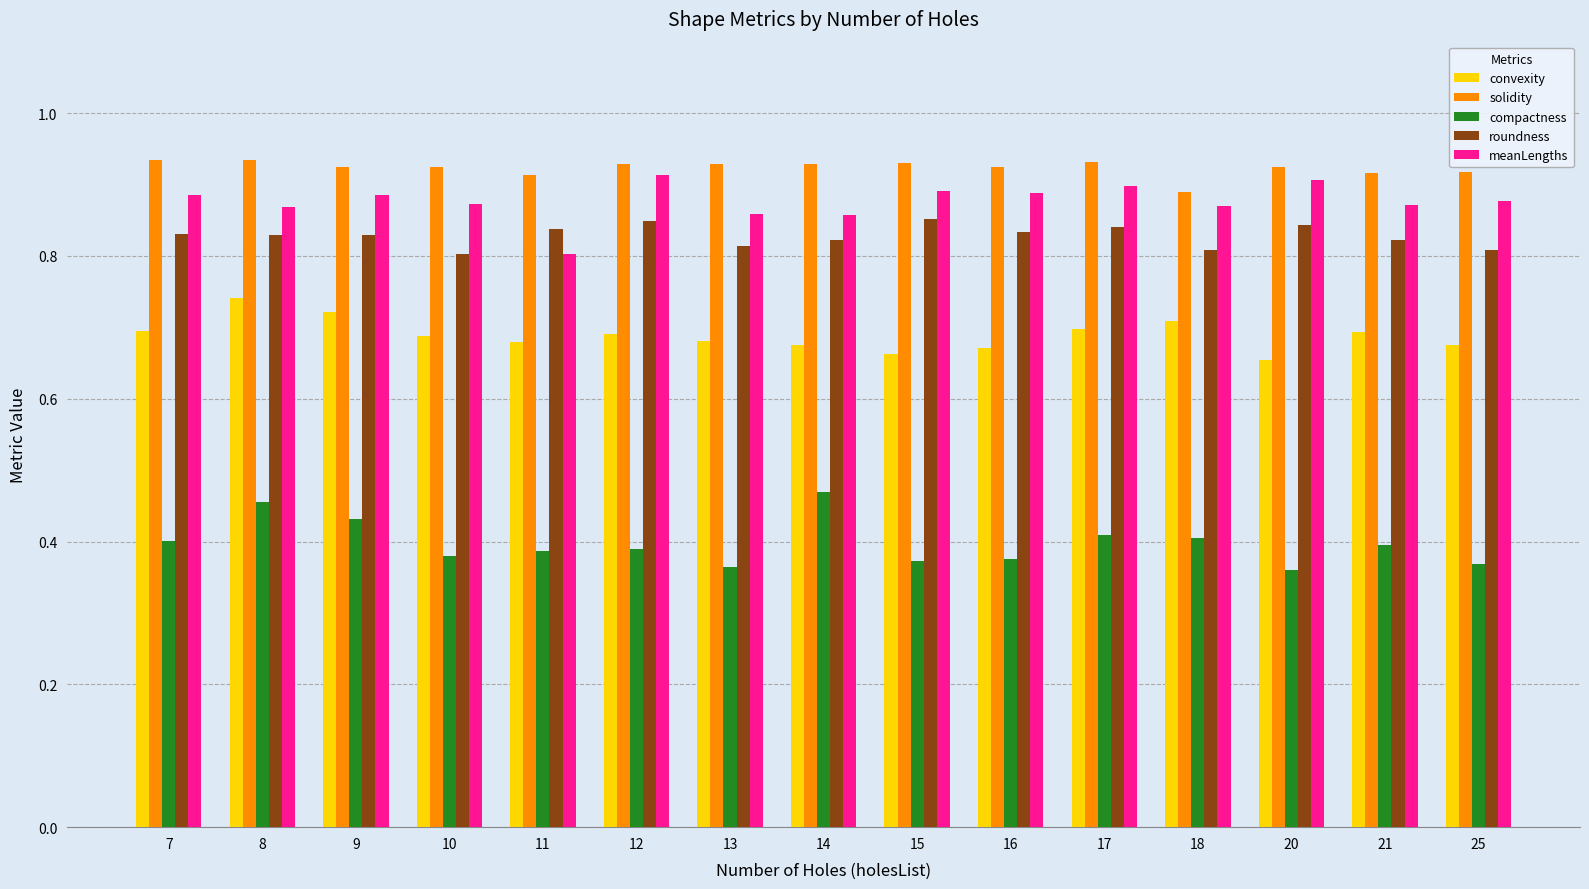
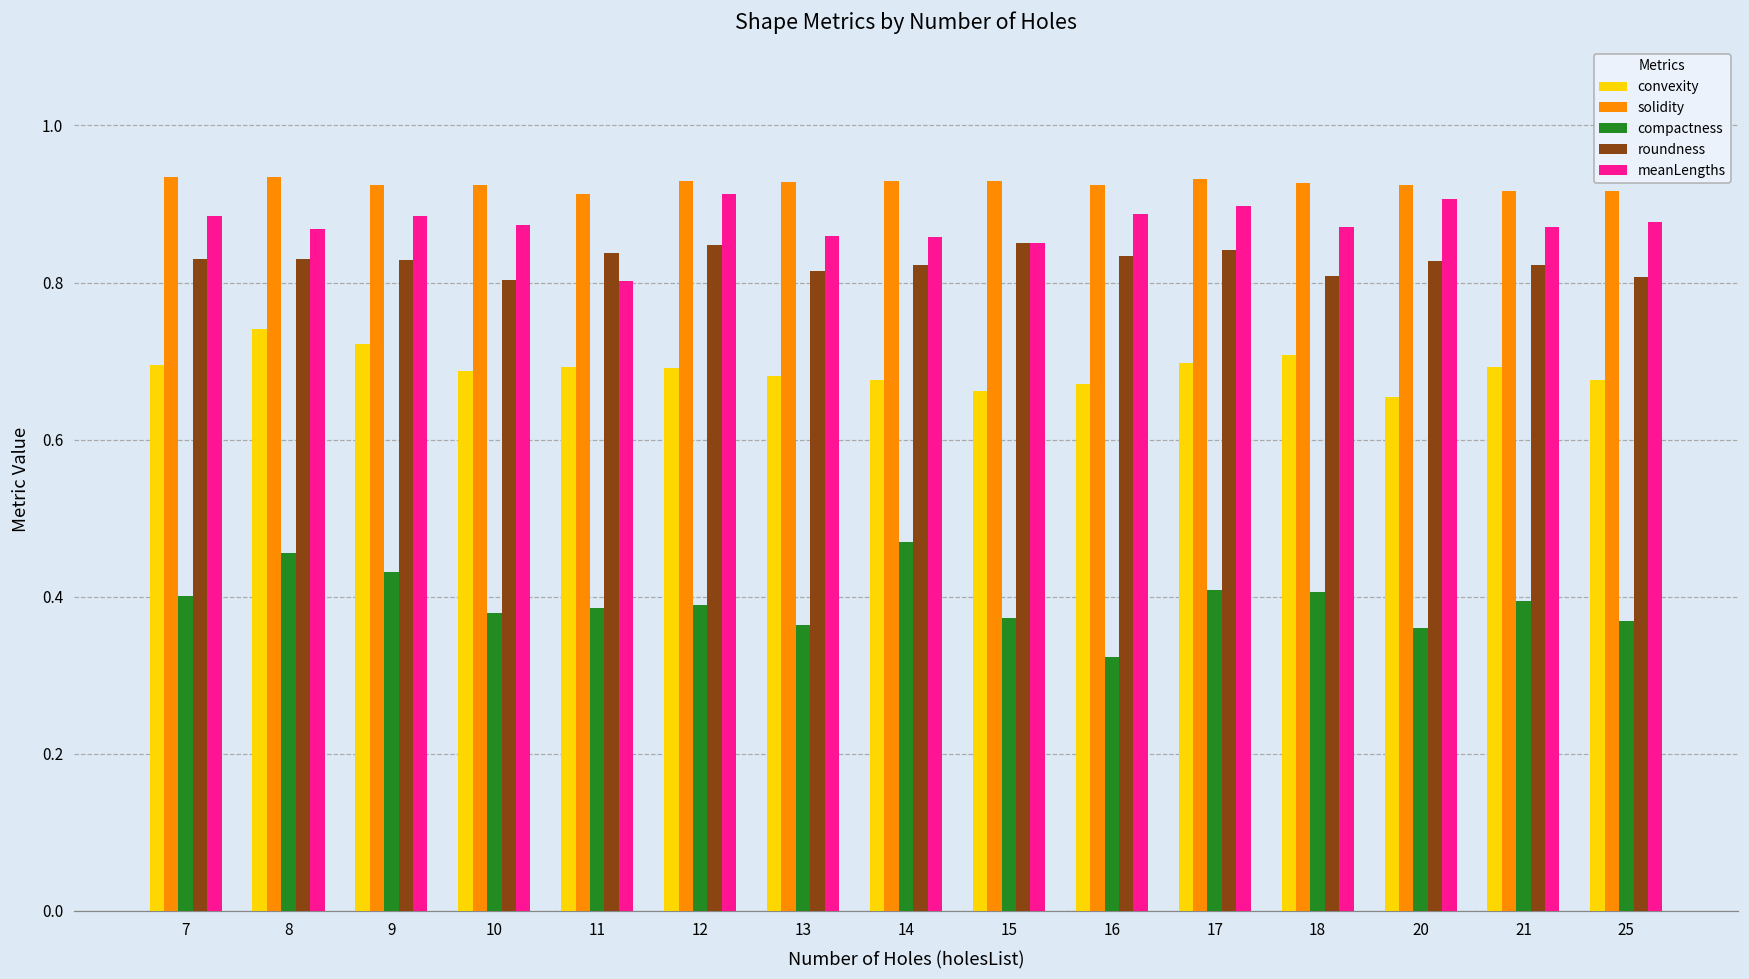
convexity, 11: 0.68 -> 0.69
meanLengths, 15: 0.89 -> 0.85
compactness, 16: 0.38 -> 0.32
solidity, 18: 0.89 -> 0.93
roundness, 20: 0.84 -> 0.83
